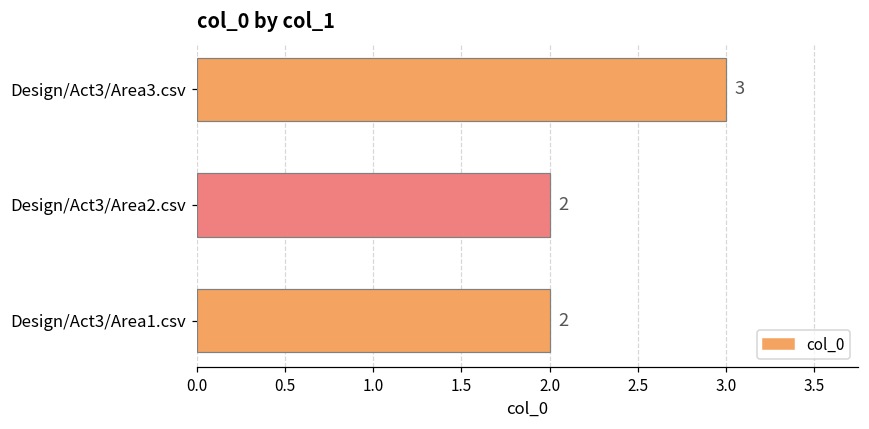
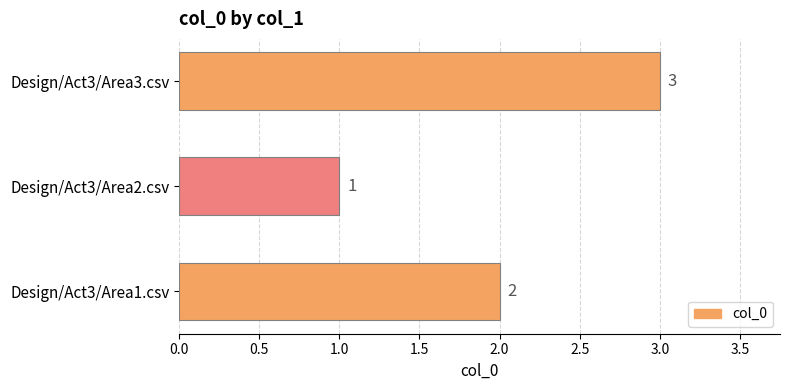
Design/Act3/Area2.csv: 2 -> 1
